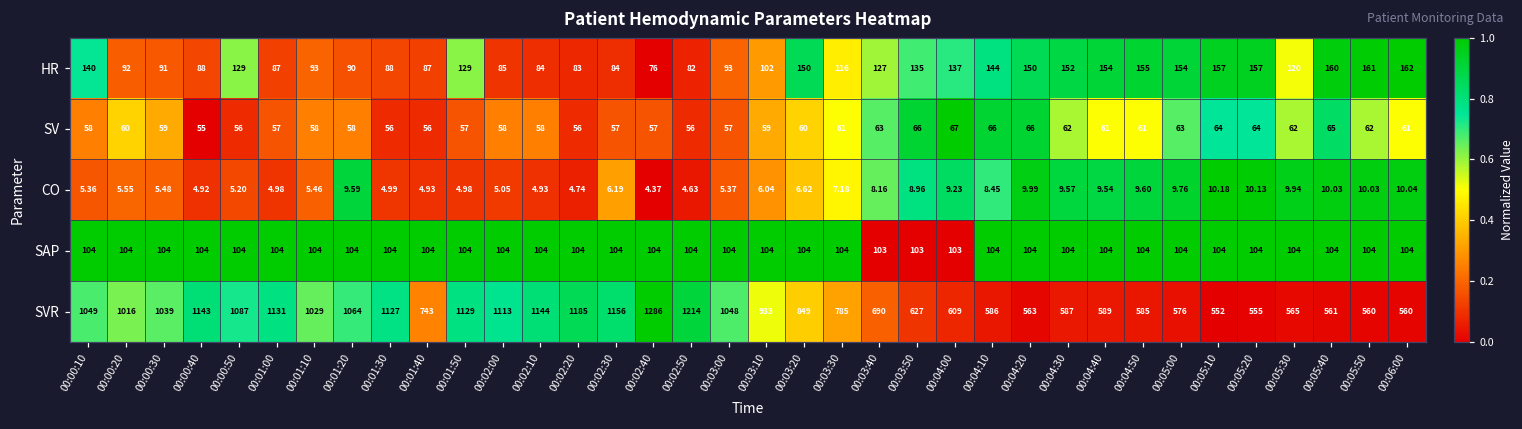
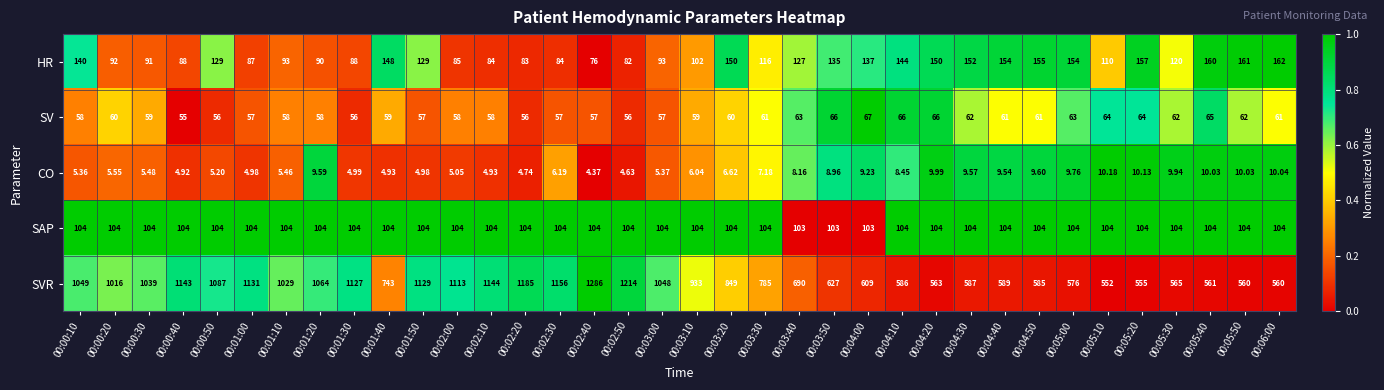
HR, 00:01:40: 87 -> 148
HR, 00:05:10: 157 -> 110
SV, 00:01:40: 56 -> 59
